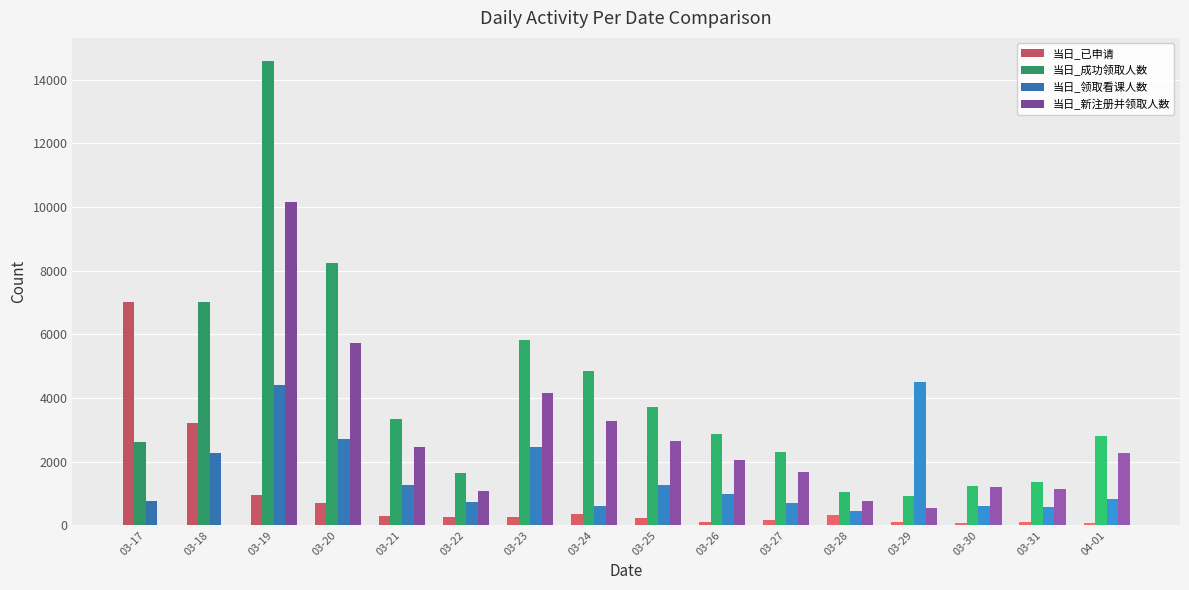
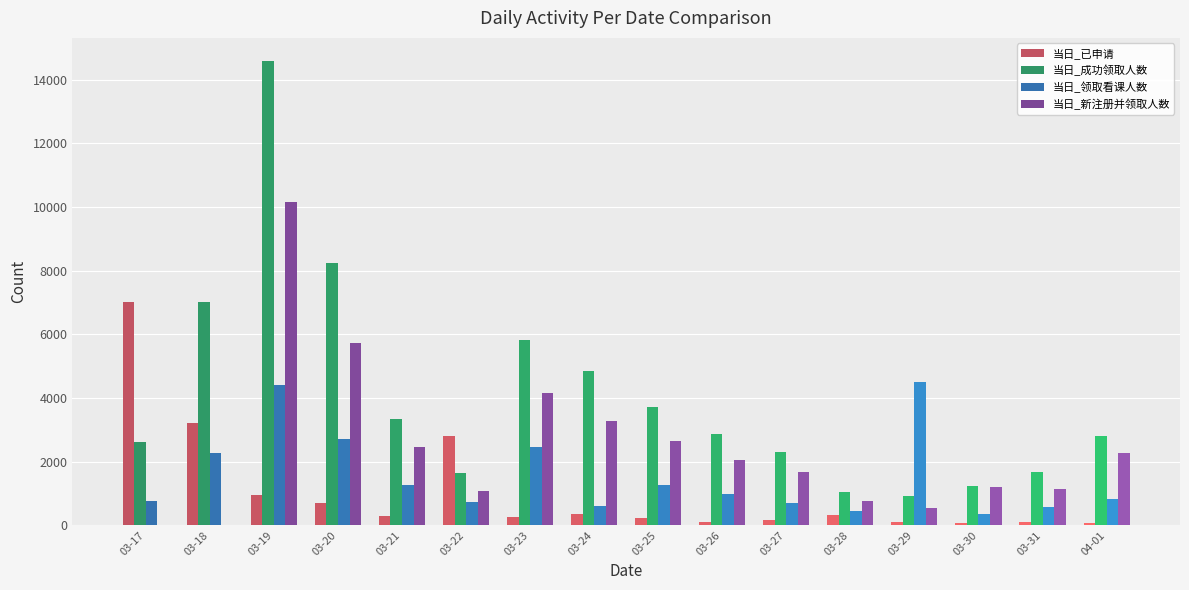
当日_已申请, 03-22: 300 -> 2800
当日_领取看课人数, 03-30: 600 -> 300
当日_成功领取人数, 03-31: 1400 -> 1700
